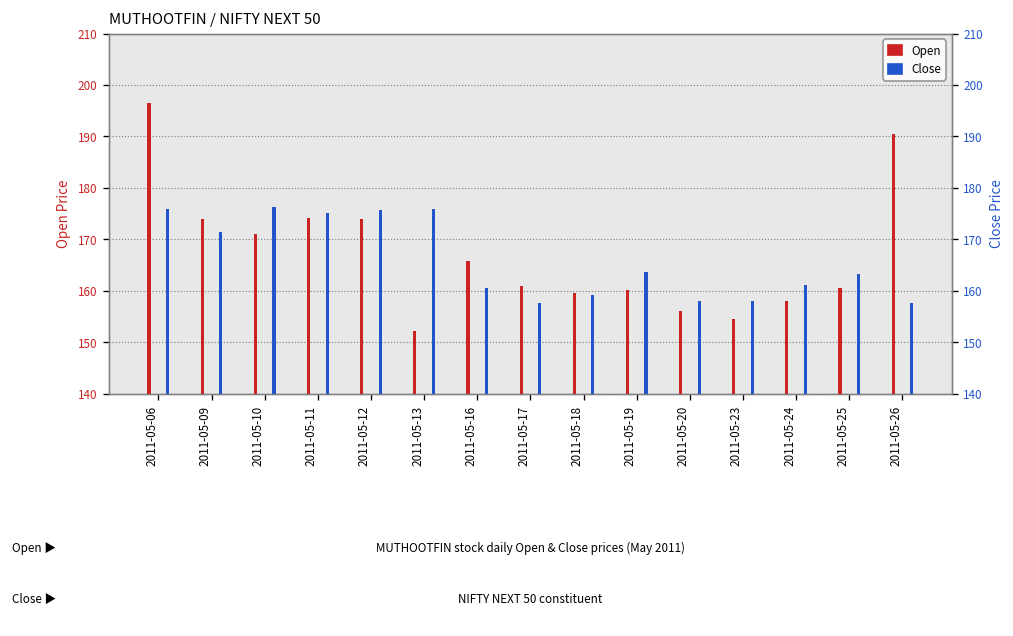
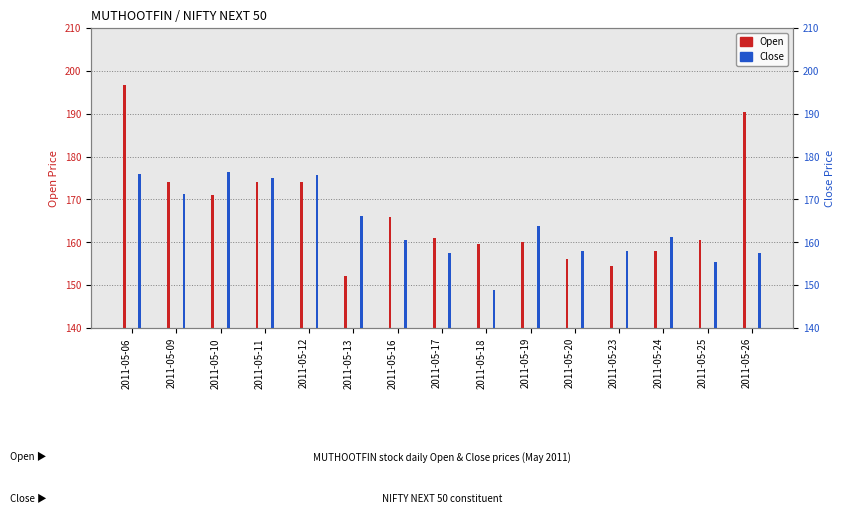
Close, 2011-05-13: 176 -> 166
Close, 2011-05-18: 159 -> 149
Close, 2011-05-25: 163 -> 155
